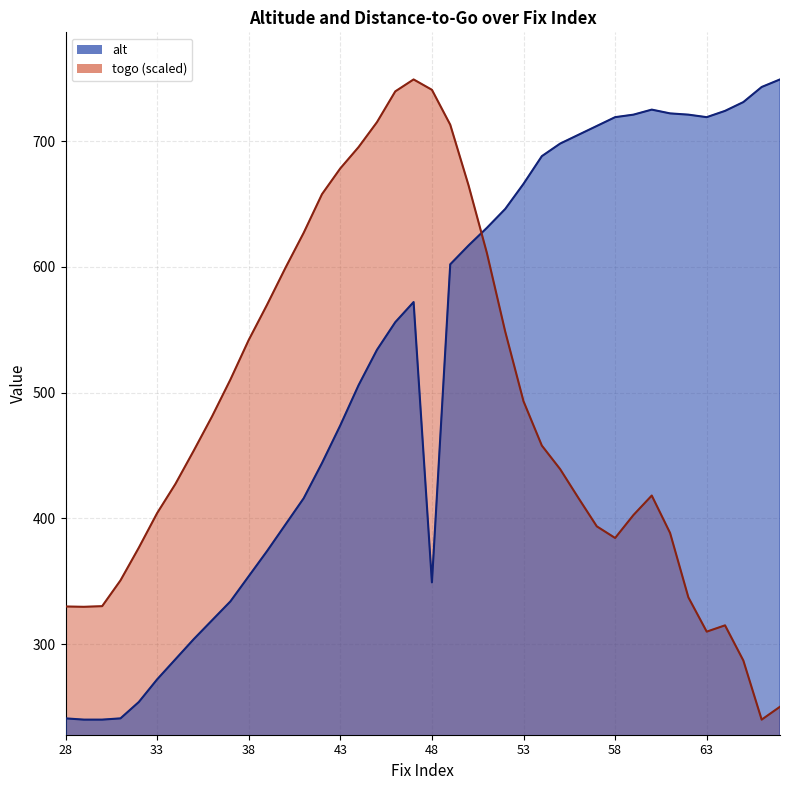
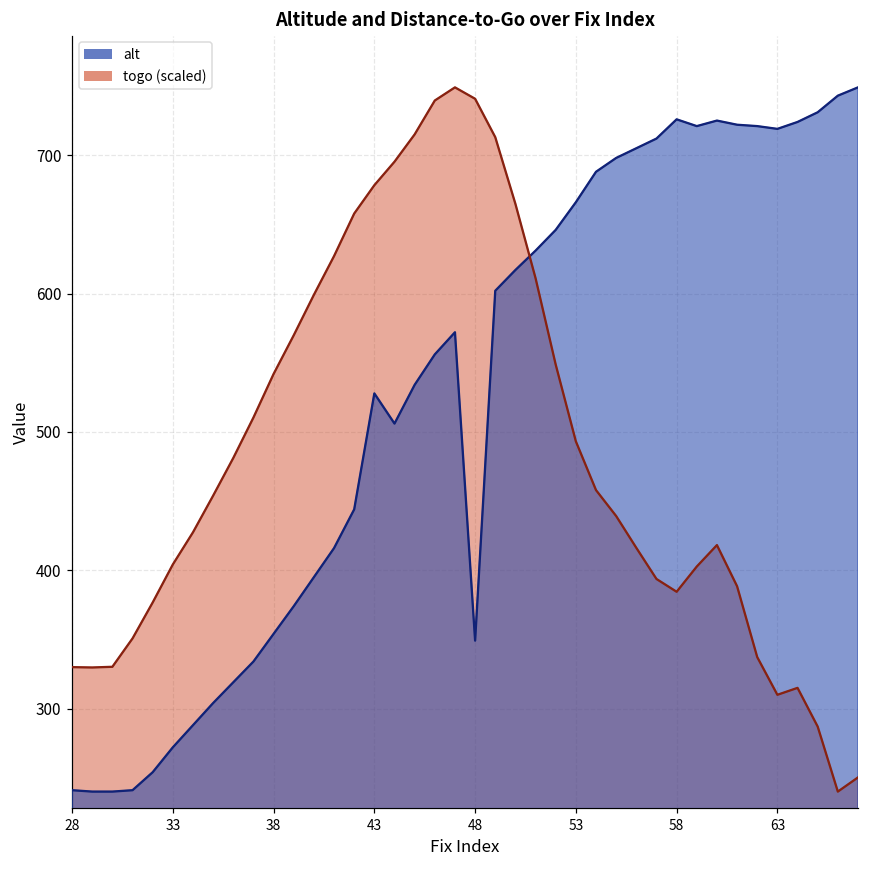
alt, 43: 474 -> 528
alt, 58: 719 -> 726
